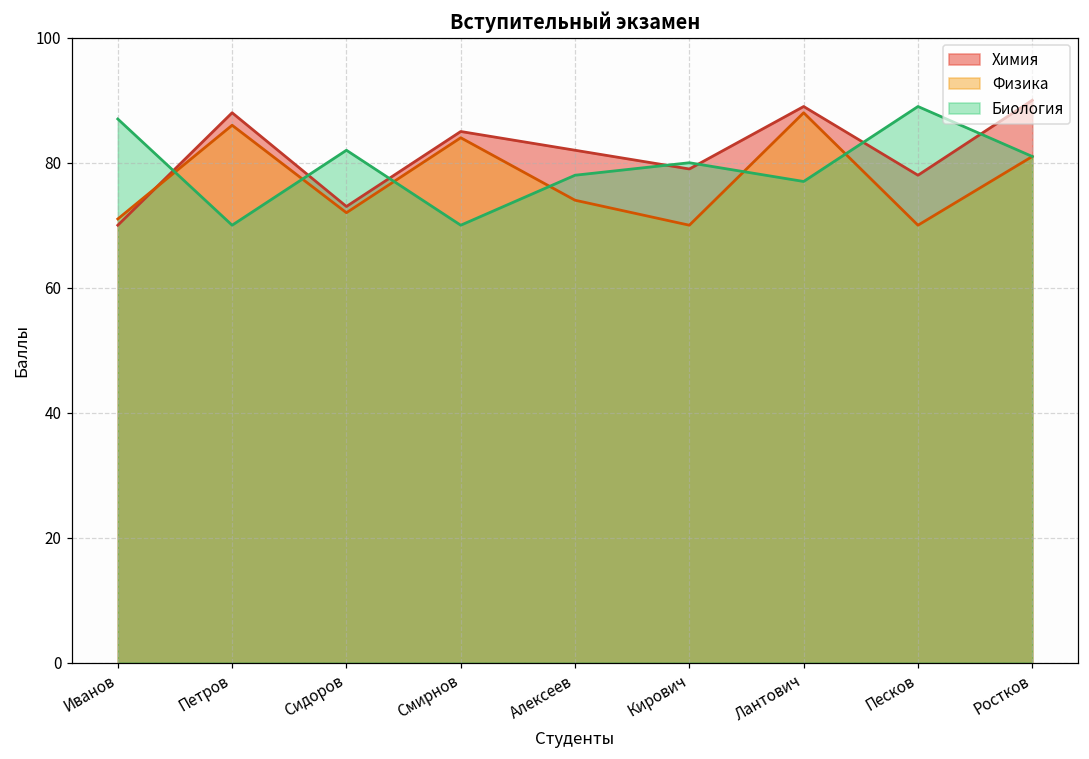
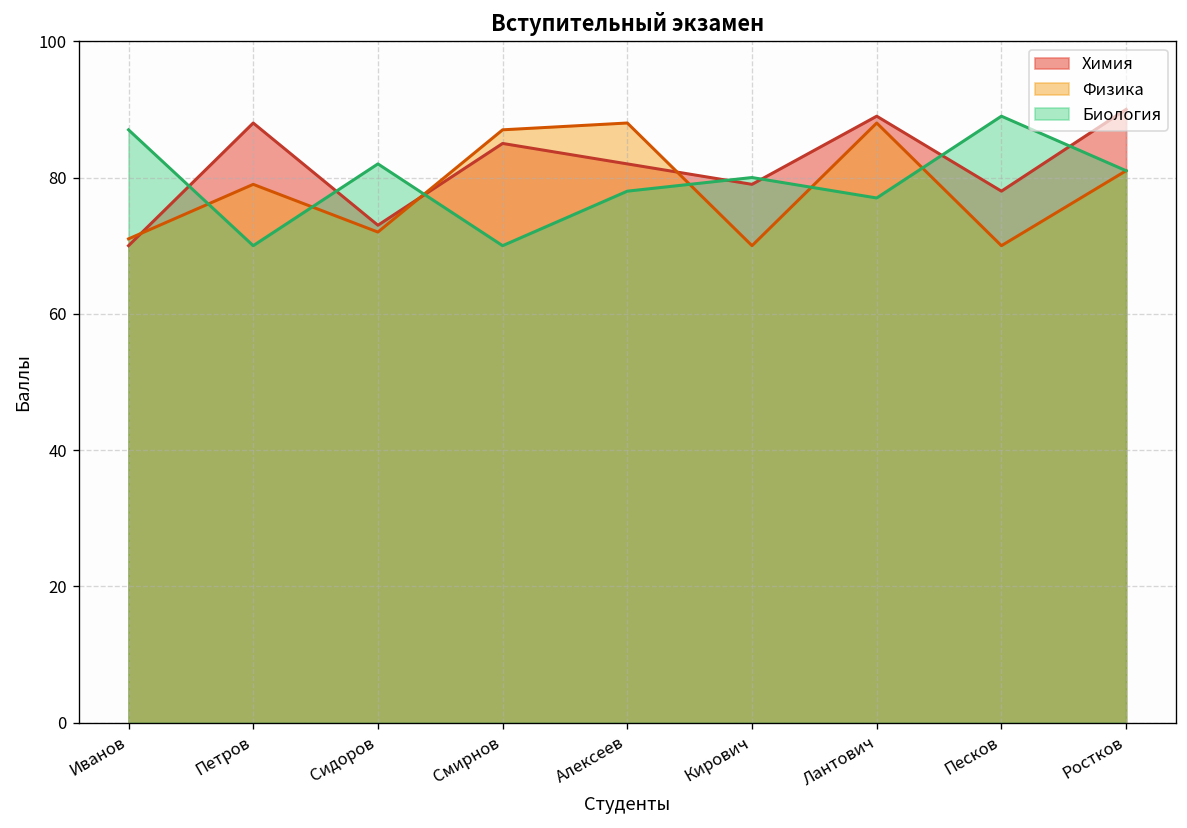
Физика, Петров: 86 -> 79
Физика, Смирнов: 84 -> 87
Физика, Алексеев: 74 -> 88
